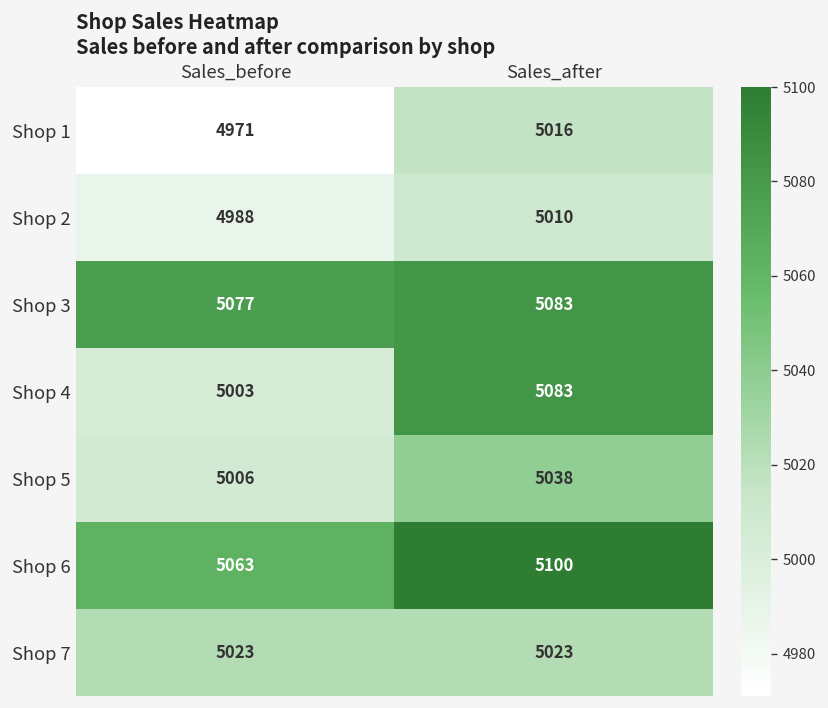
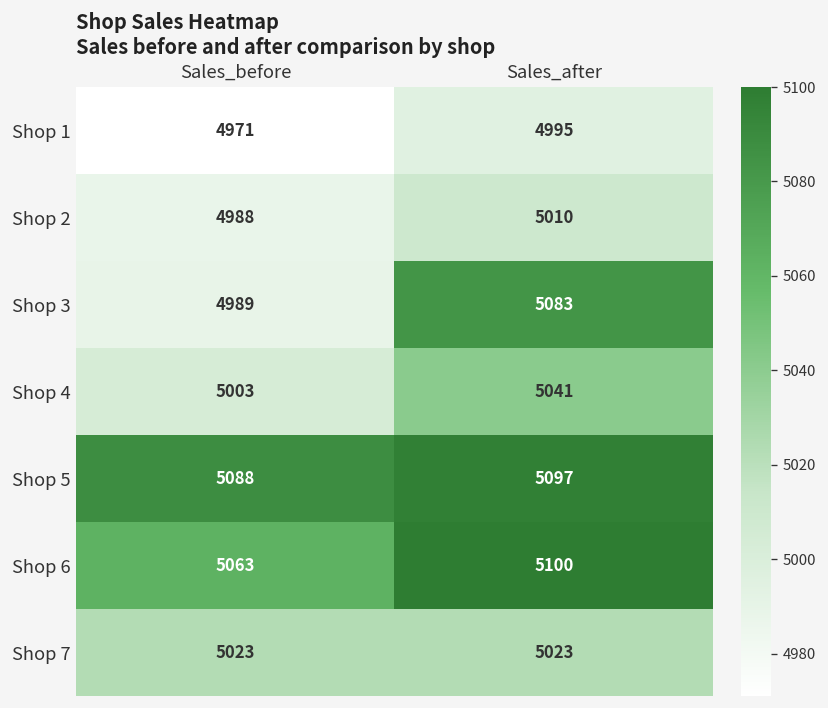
Shop 1, Sales_after: 5016 -> 4995
Shop 3, Sales_before: 5077 -> 4989
Shop 4, Sales_after: 5083 -> 5041
Shop 5, Sales_before: 5006 -> 5088
Shop 5, Sales_after: 5038 -> 5097
